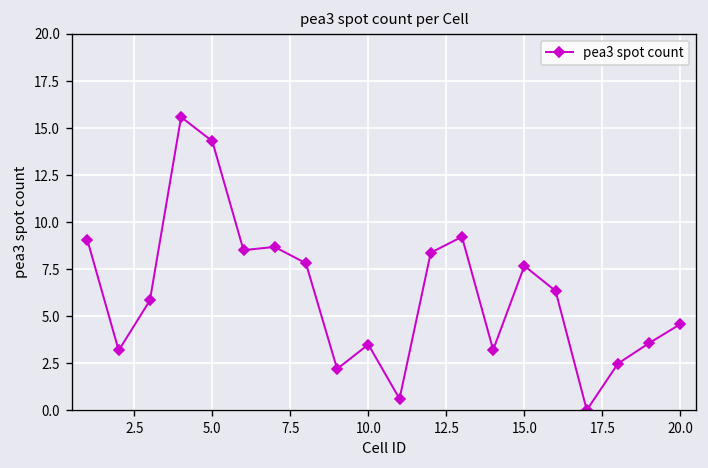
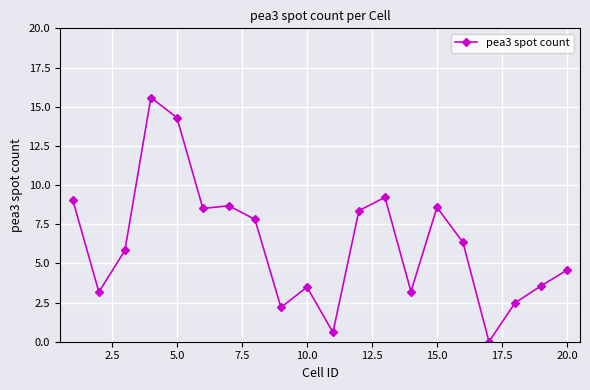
15.0: 7.7 -> 8.6
